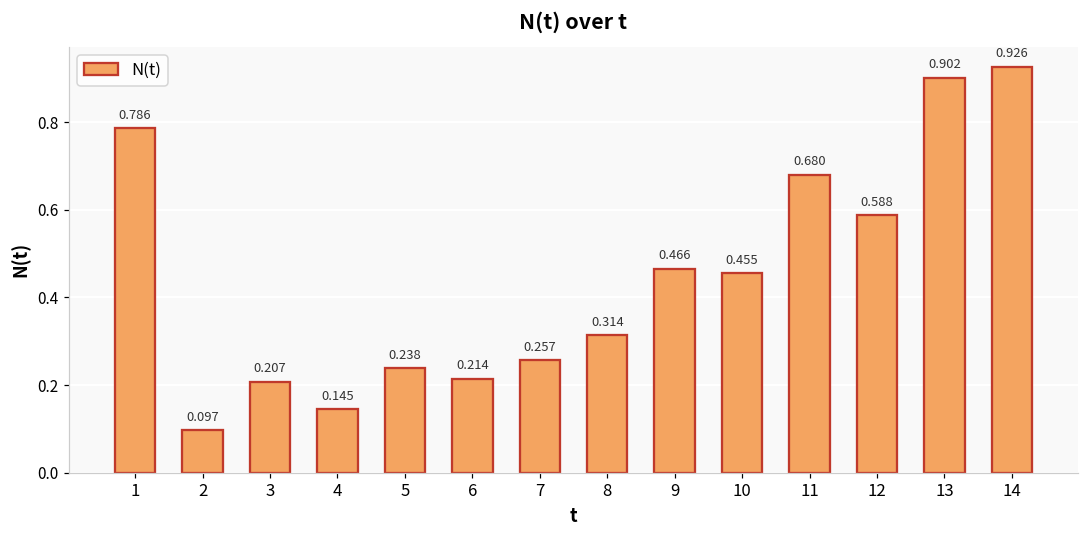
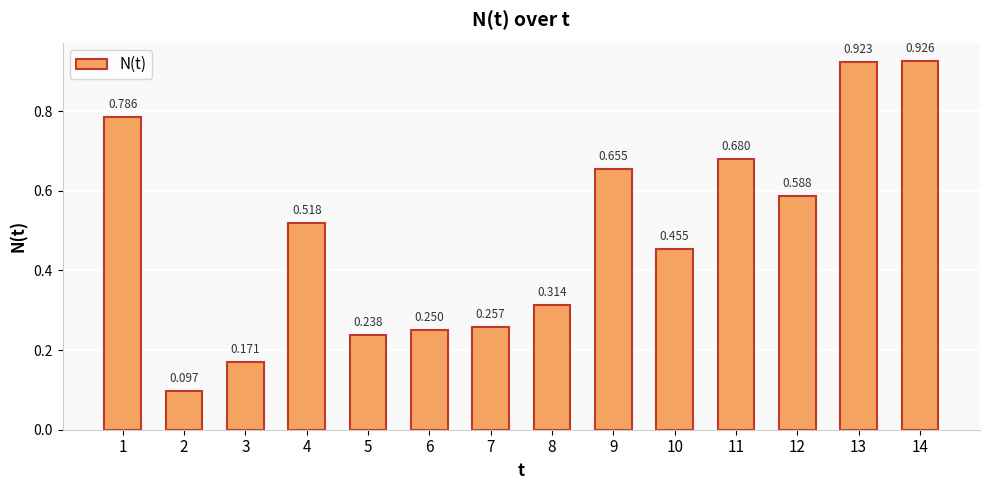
3: 0.207 -> 0.171
4: 0.145 -> 0.518
6: 0.214 -> 0.250
9: 0.466 -> 0.655
13: 0.902 -> 0.923
